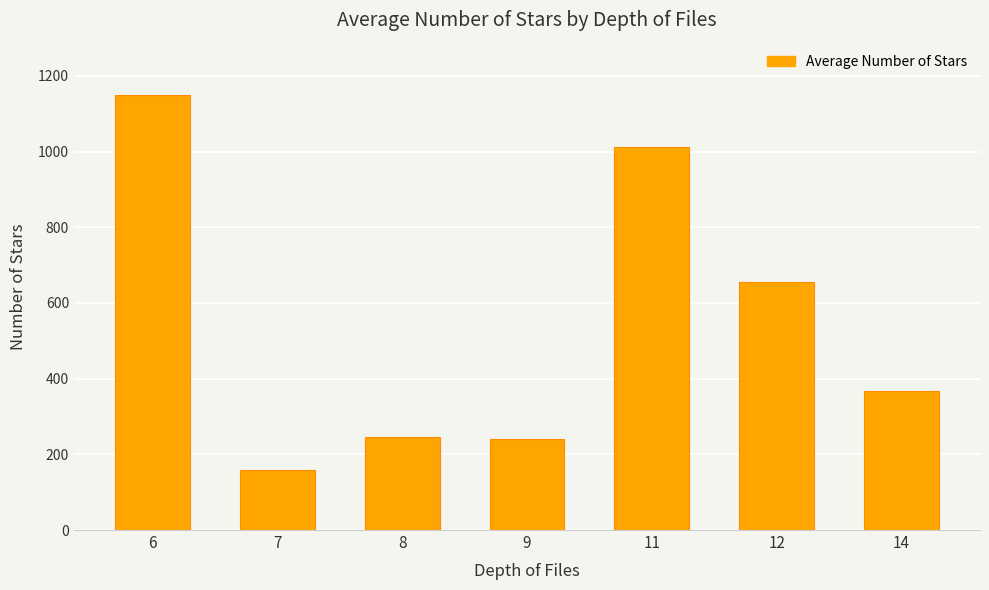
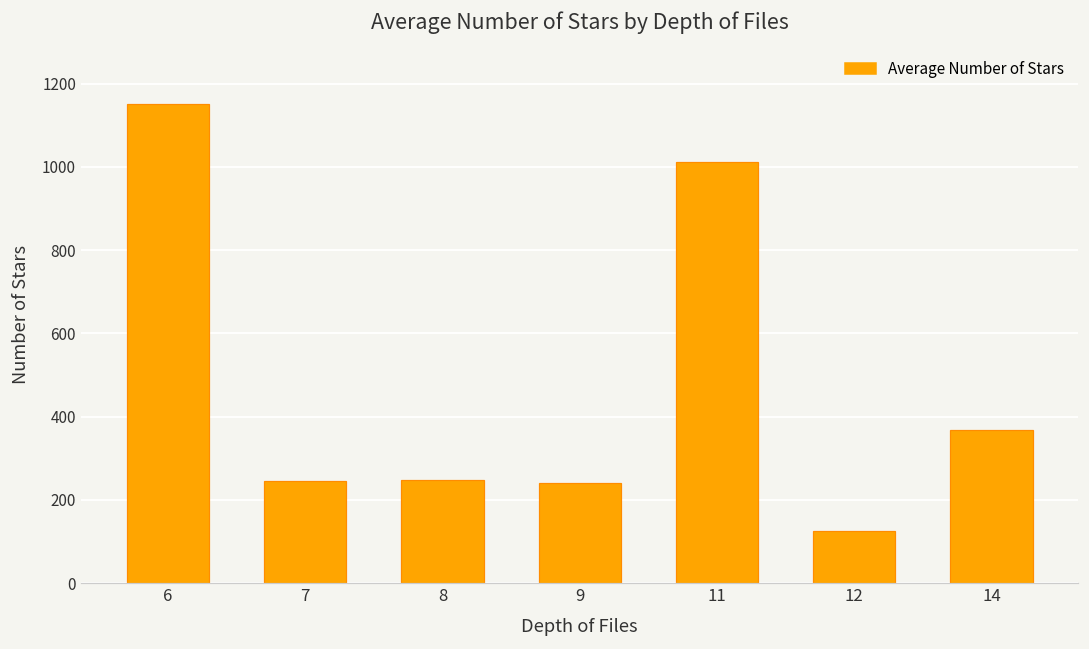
7: 160 -> 250
12: 660 -> 130
